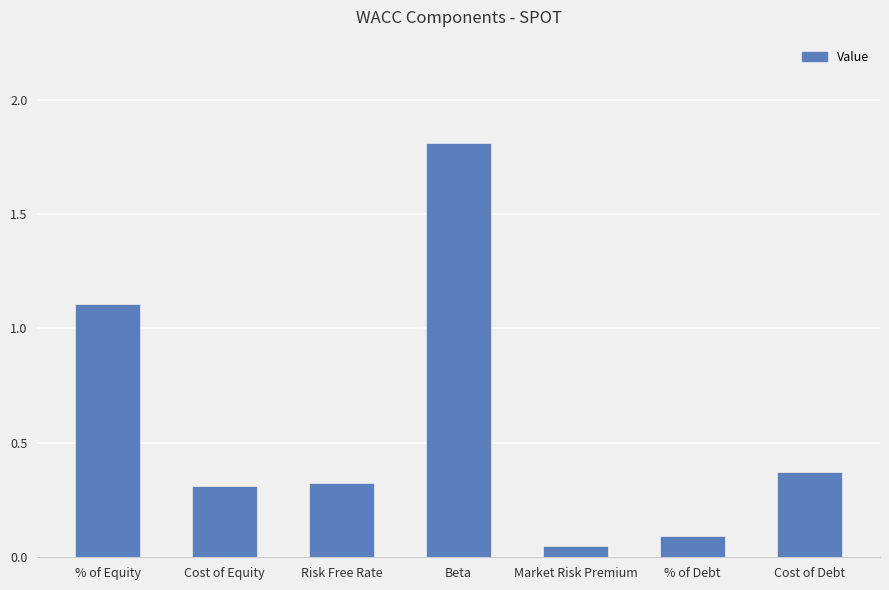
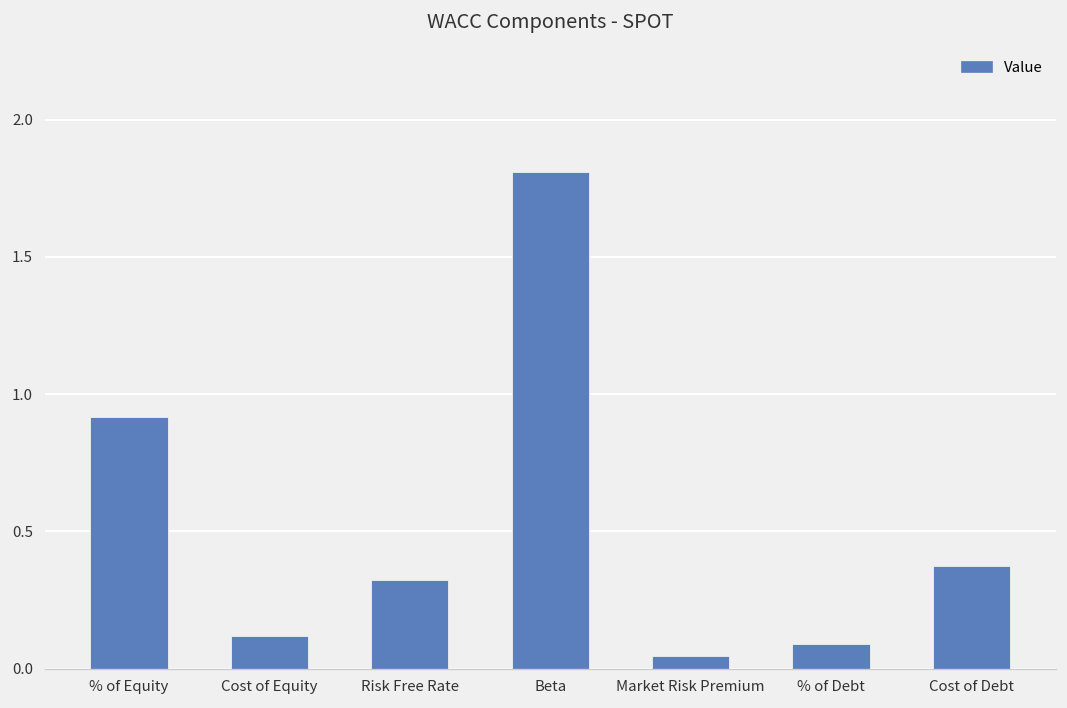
% of Equity: 1.11 -> 0.92
Cost of Equity: 0.31 -> 0.12
